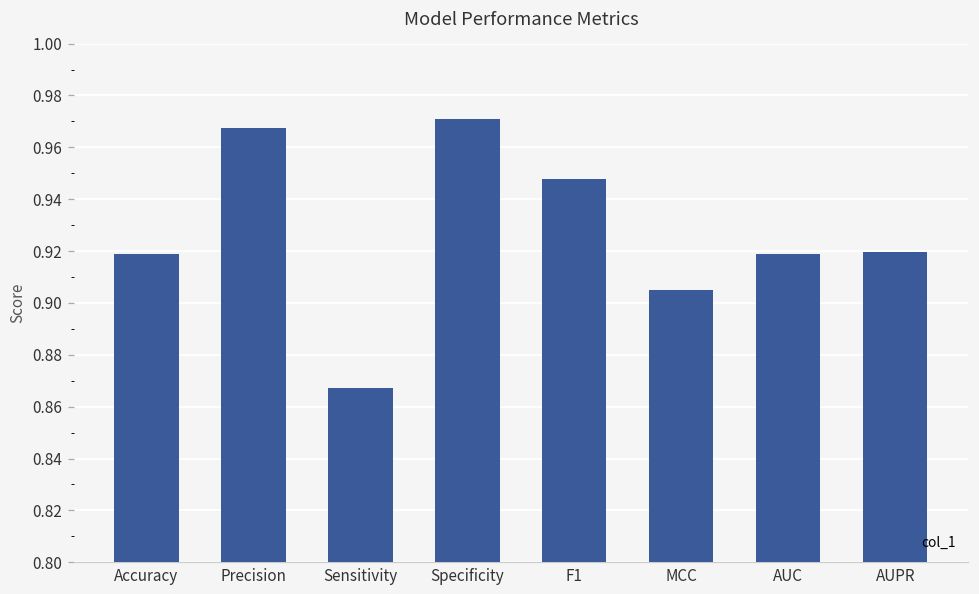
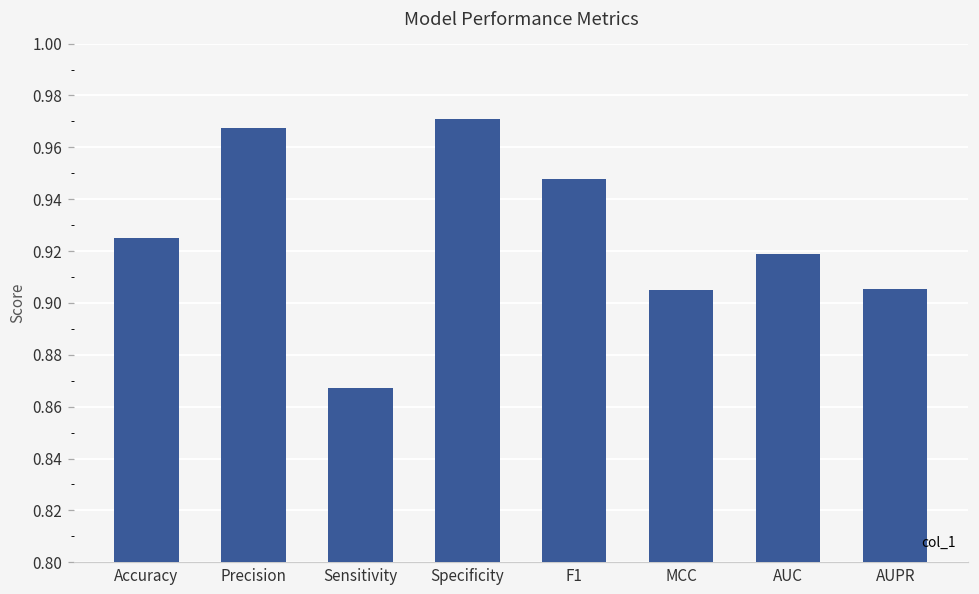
Accuracy: 0.919 -> 0.925
AUPR: 0.919 -> 0.905
